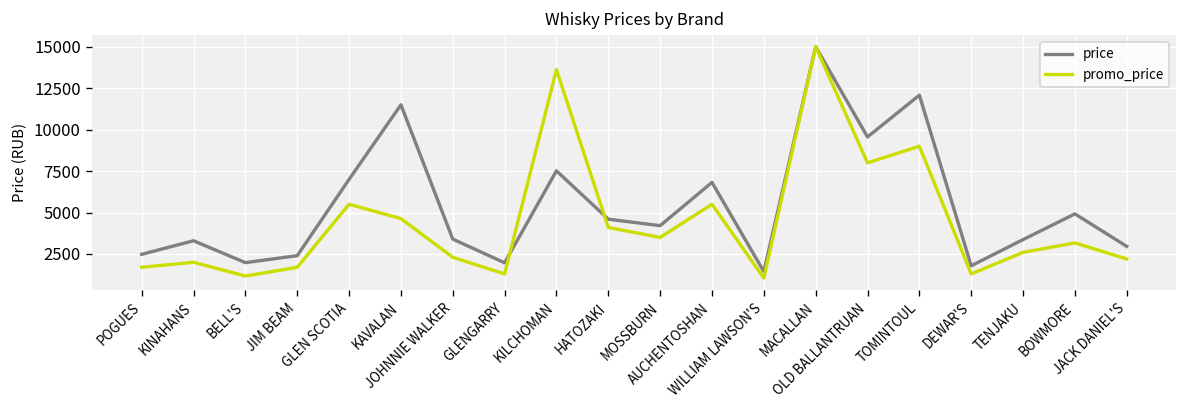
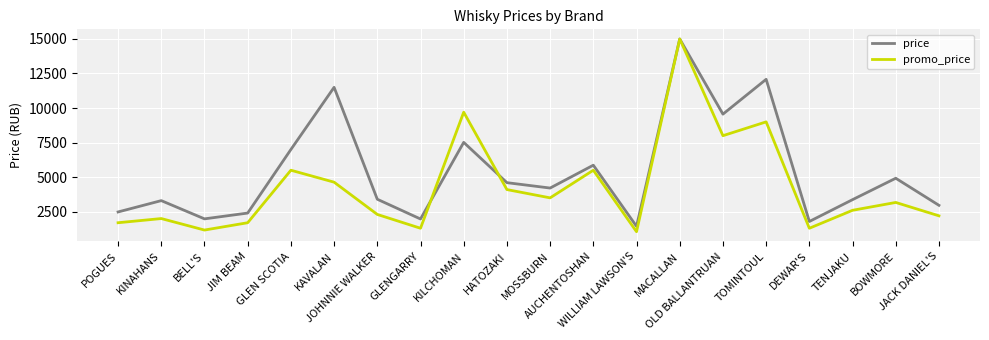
promo_price, KILCHOMAN: 13600 -> 9700
price, AUCHENTOSHAN: 6800 -> 5900
